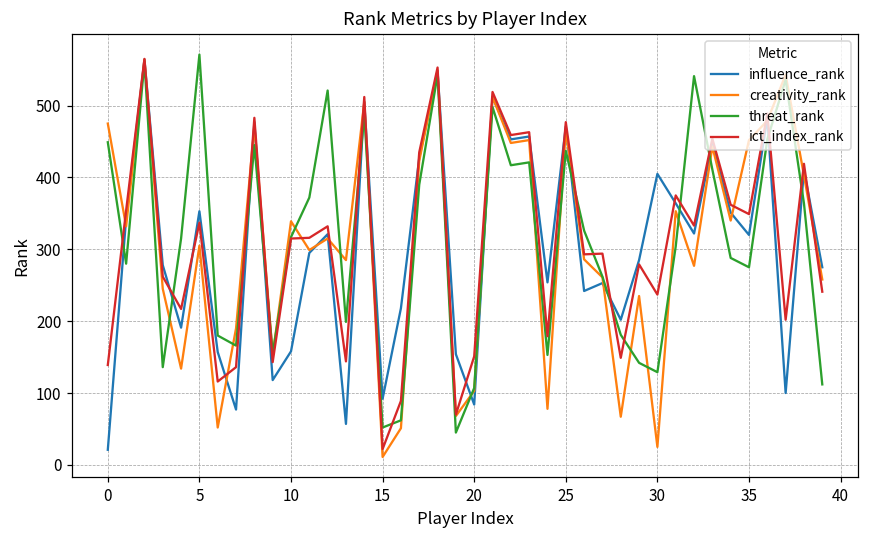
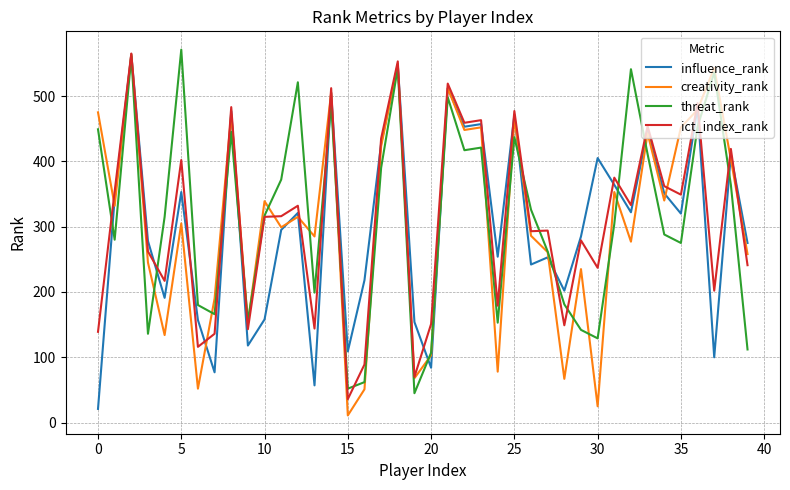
ict_index_rank, 5: 340 -> 400
influence_rank, 15: 90 -> 110
ict_index_rank, 15: 20 -> 40
